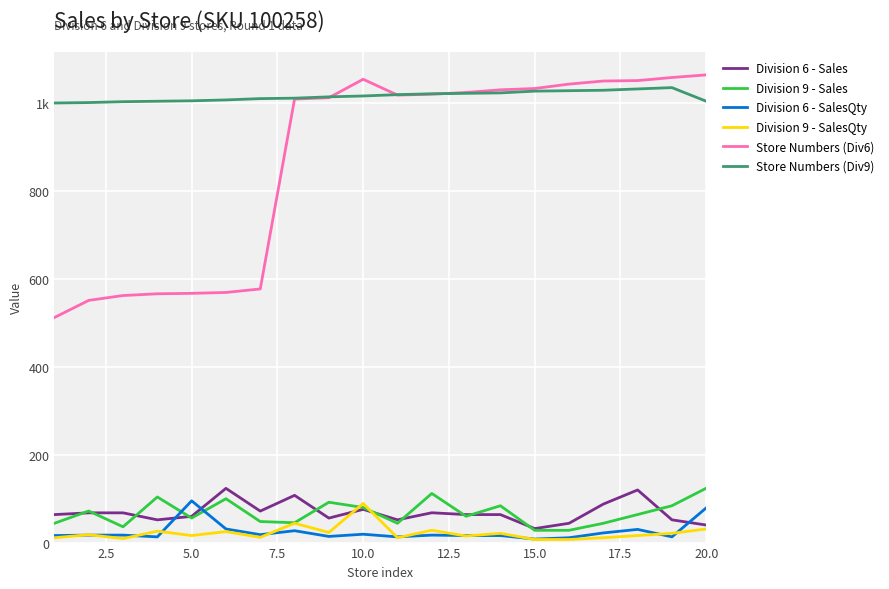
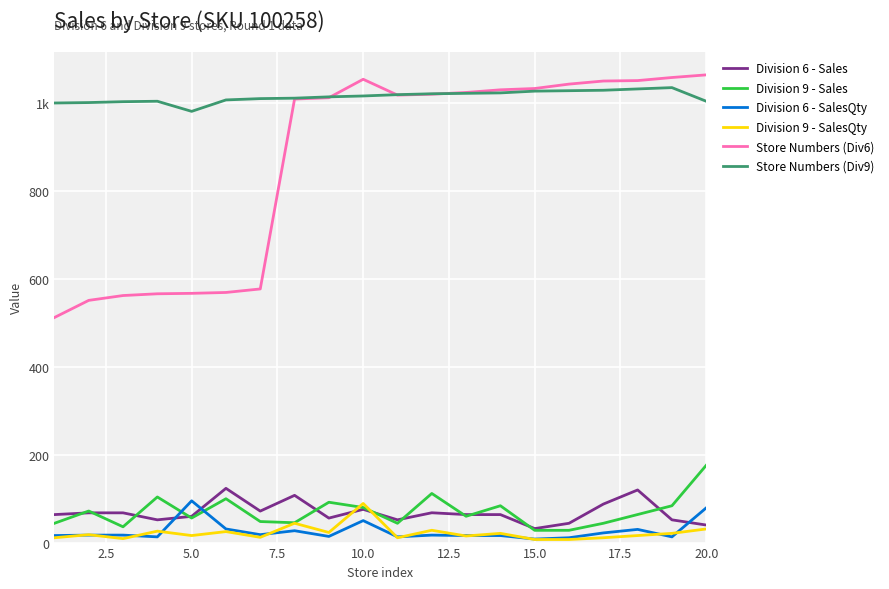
Store Numbers (Div9), 5.0: 1010 -> 980
Division 6 - SalesQty, 10.0: 20 -> 50
Division 9 - Sales, 20.0: 120 -> 180
